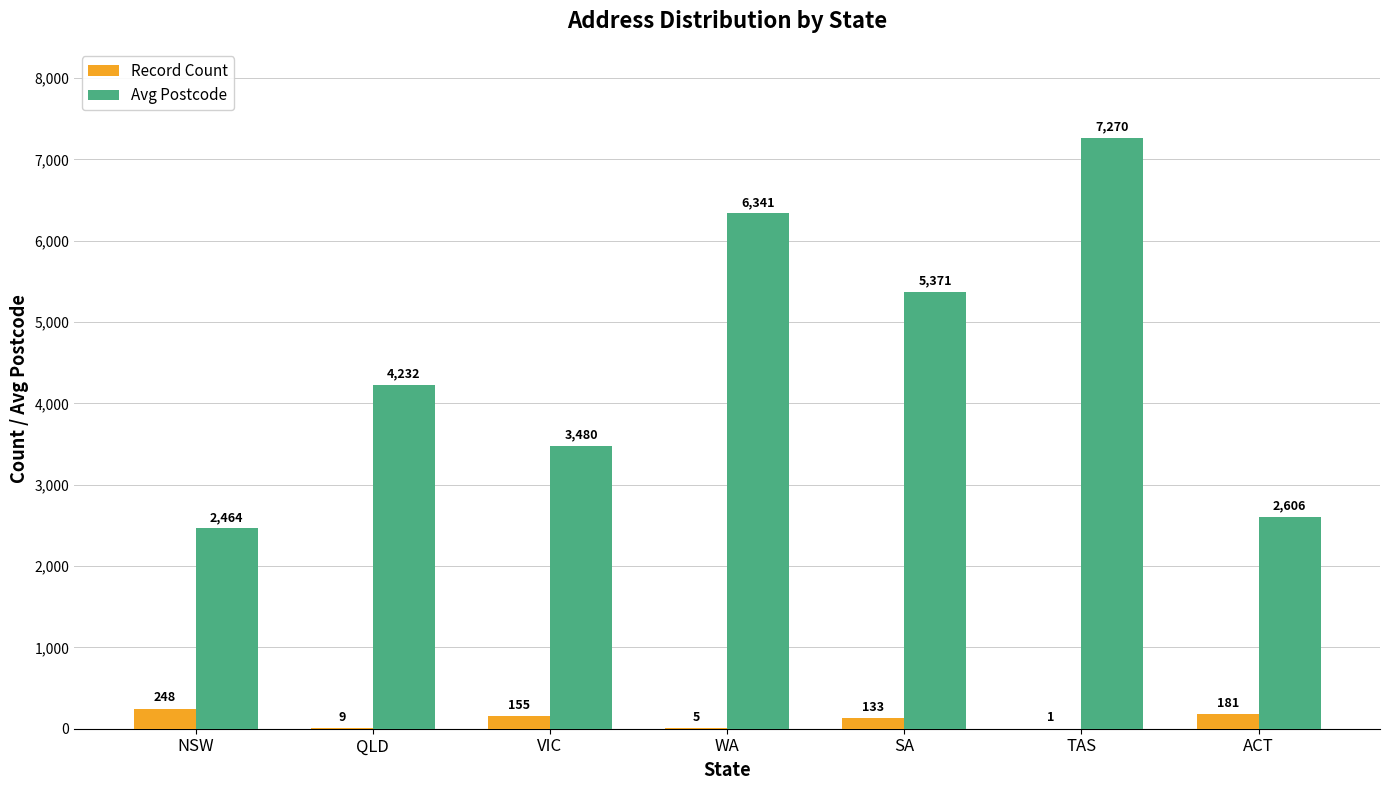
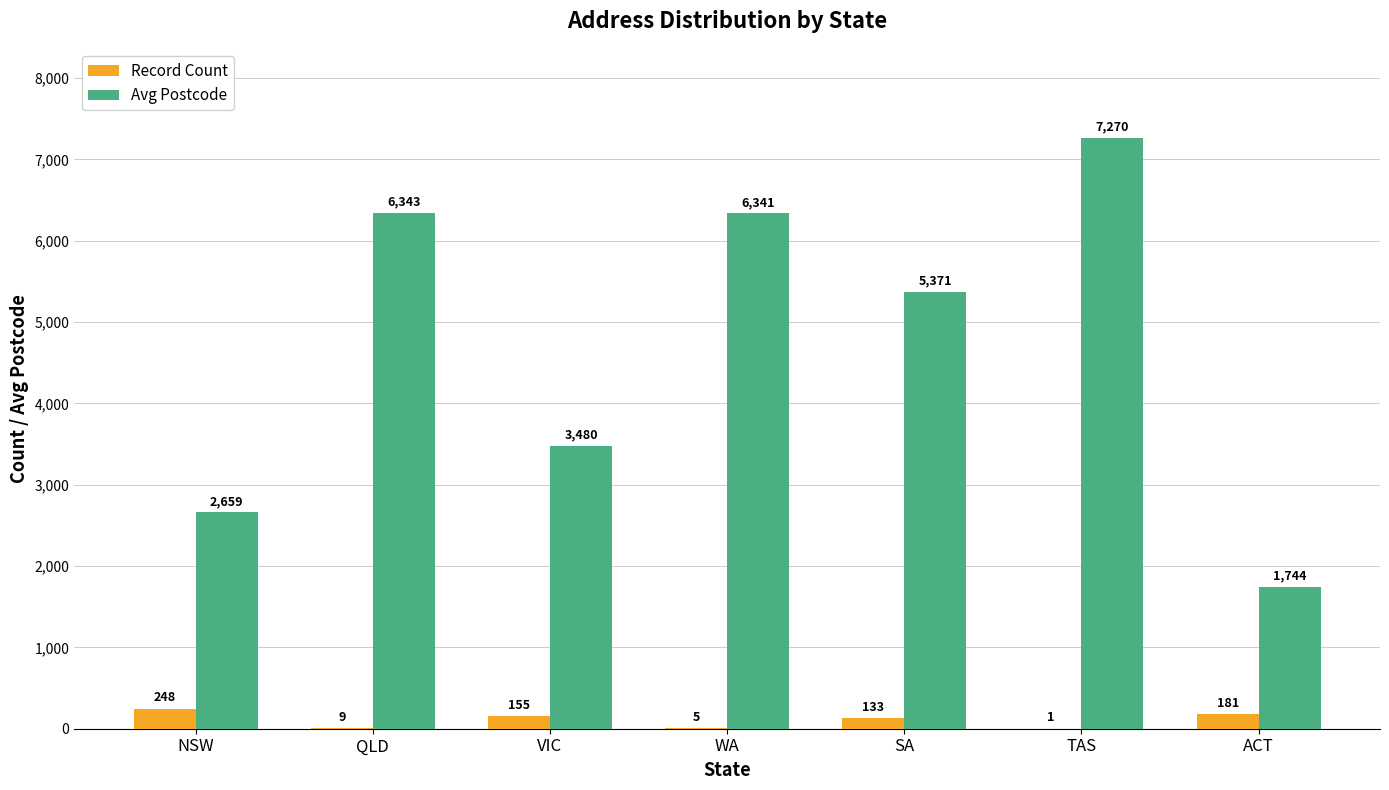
Avg Postcode, NSW: 2,464 -> 2,659
Avg Postcode, QLD: 4,232 -> 6,343
Avg Postcode, ACT: 2,606 -> 1,744
